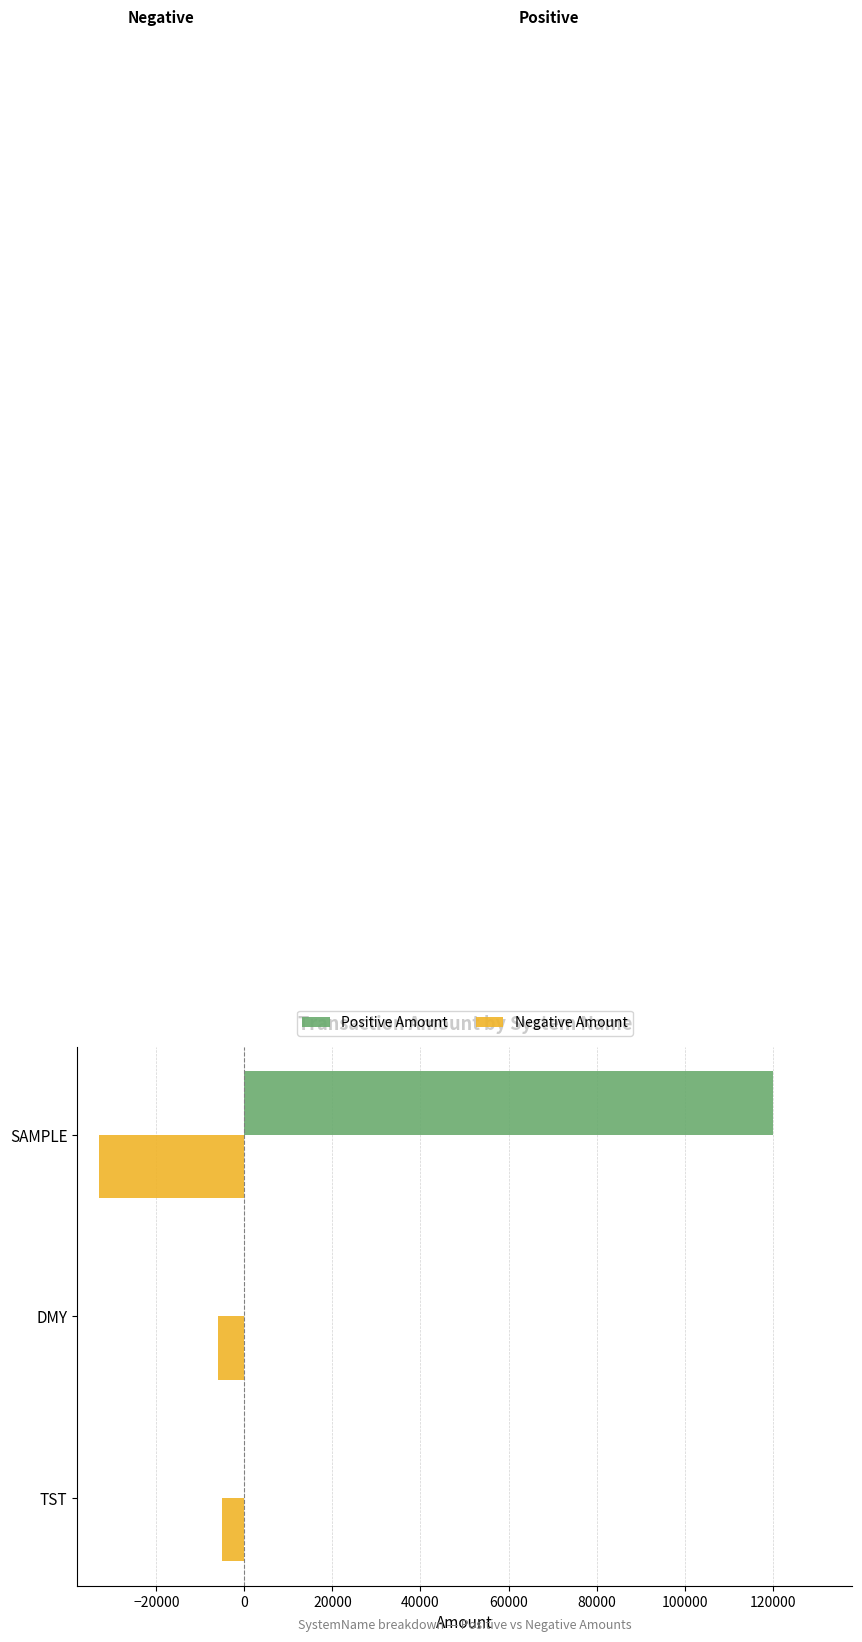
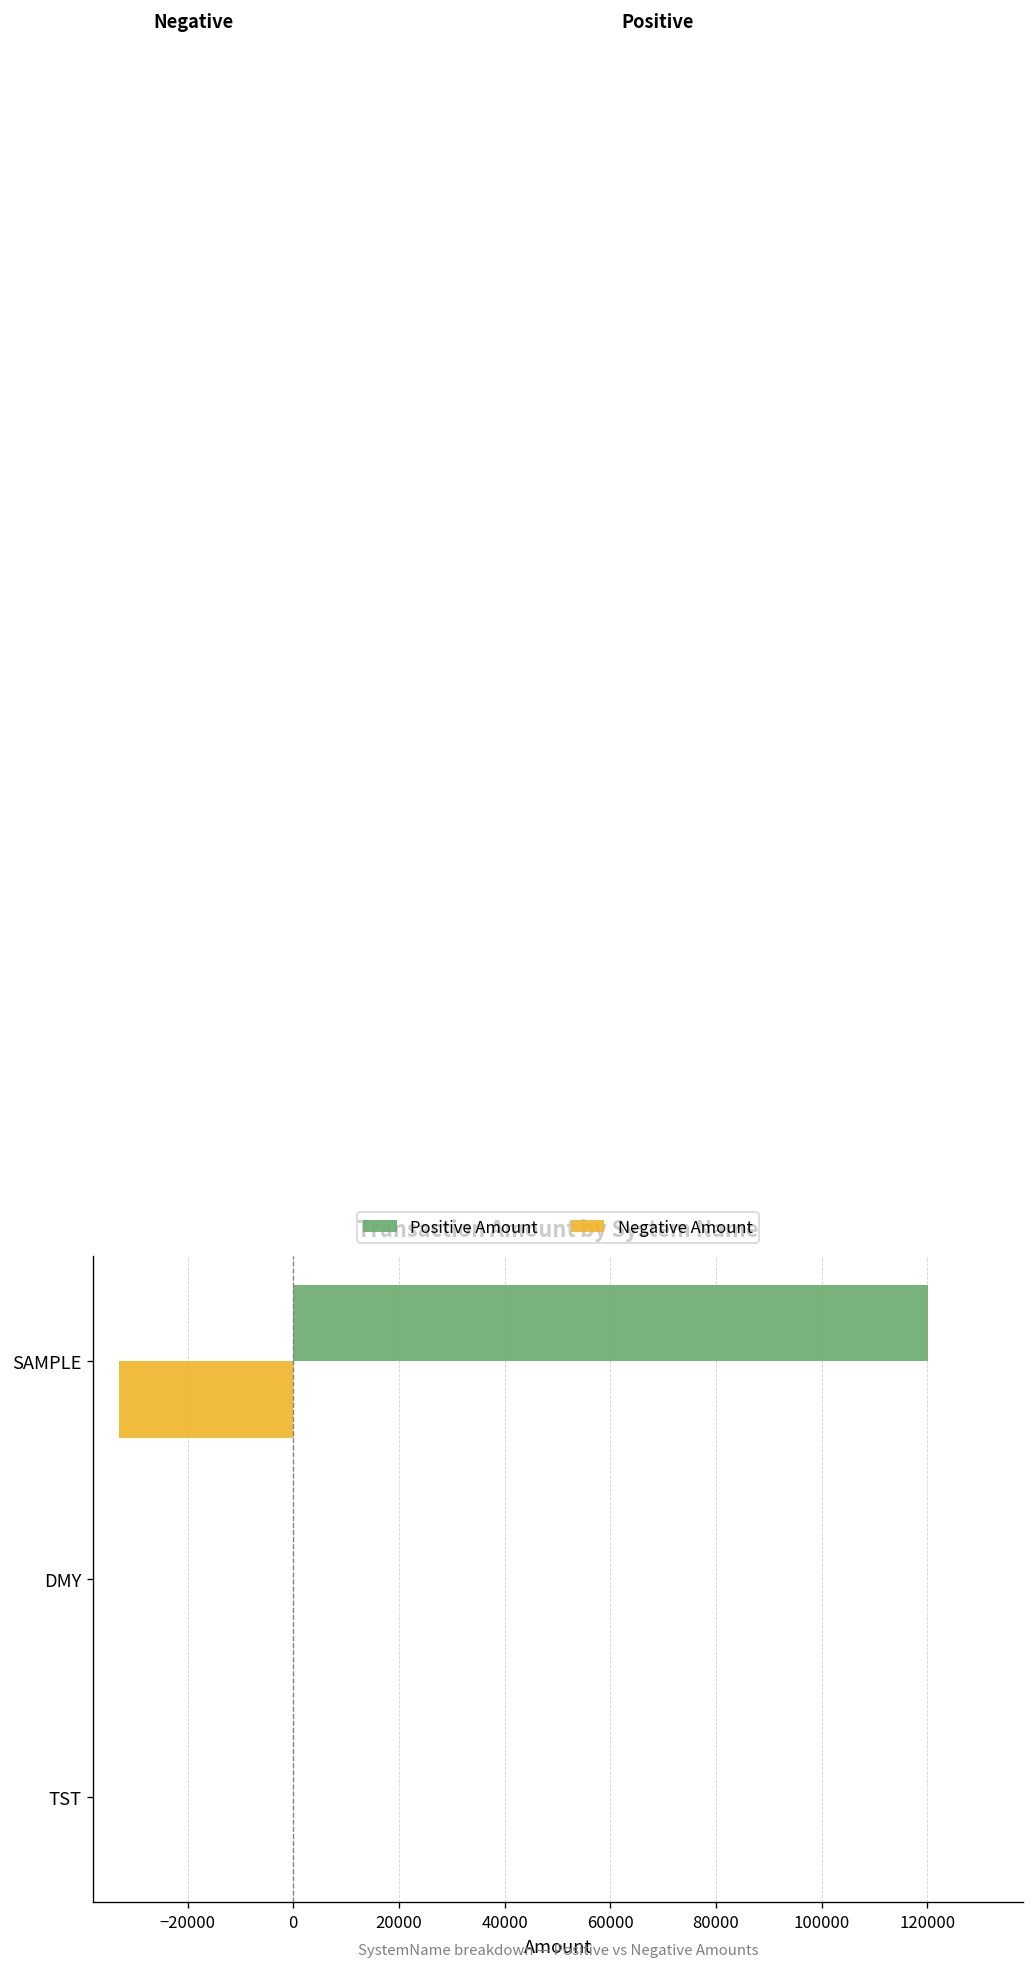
Negative Amount, DMY: -6000 -> 0
Negative Amount, TST: -5000 -> 0
